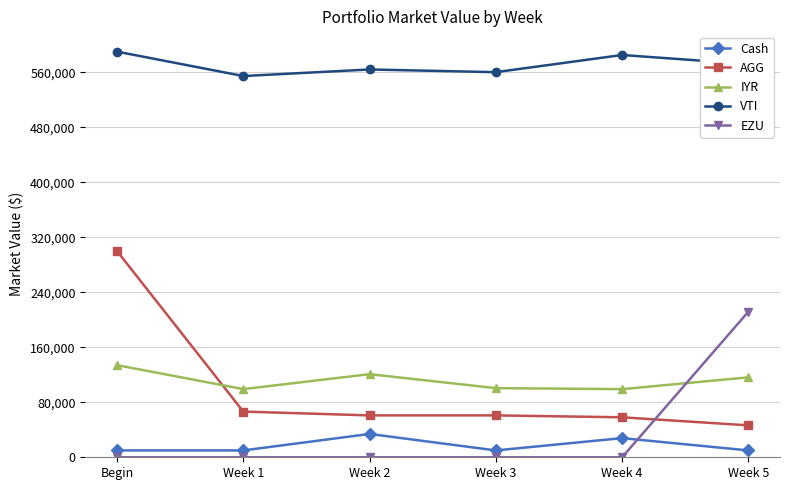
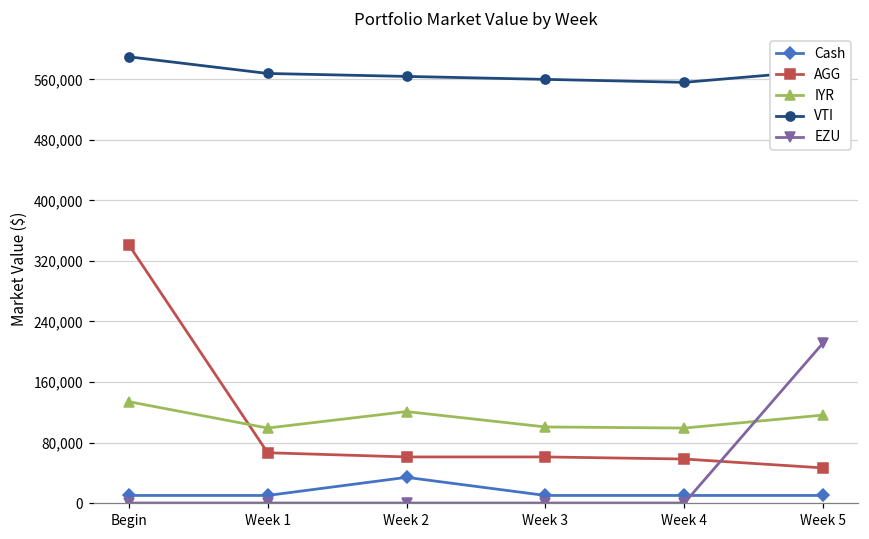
AGG, Begin: 300,000 -> 340,000
VTI, Week 1: 550,000 -> 570,000
Cash, Week 4: 30,000 -> 10,000
VTI, Week 4: 590,000 -> 560,000
